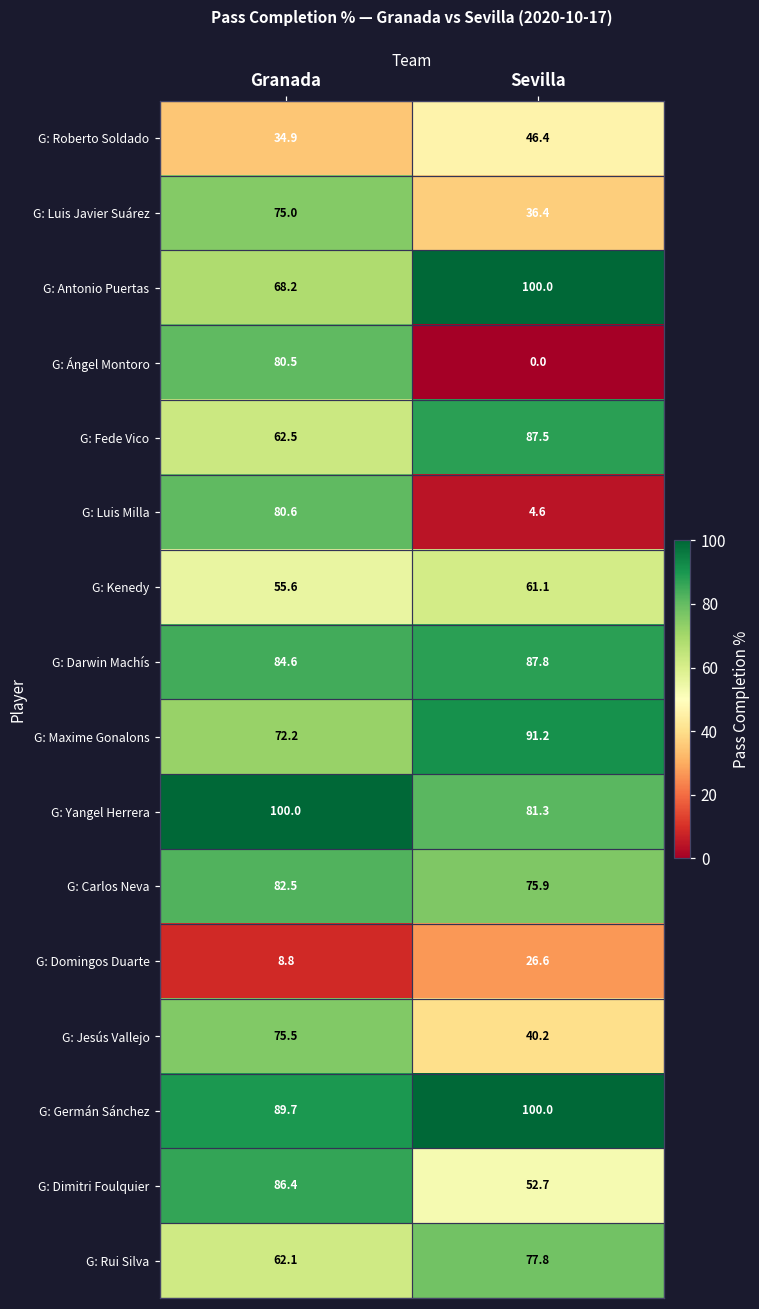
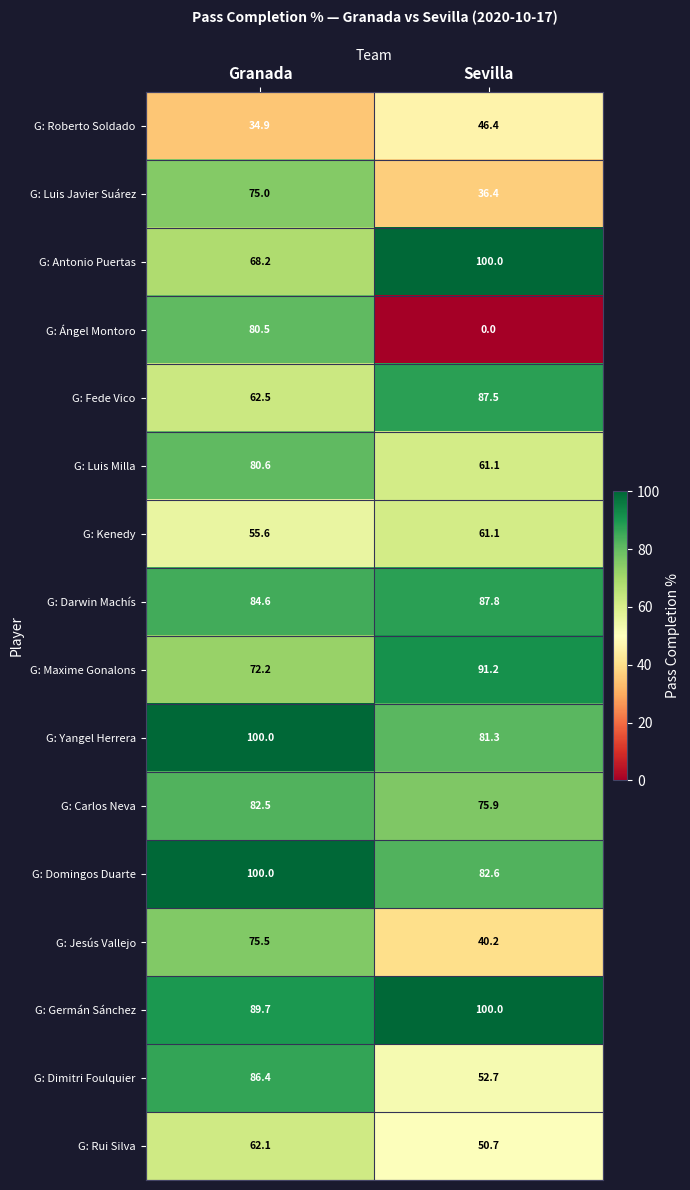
G: Luis Milla, Sevilla: 4.6 -> 61.1
G: Domingos Duarte, Granada: 8.8 -> 100.0
G: Domingos Duarte, Sevilla: 26.6 -> 82.6
G: Rui Silva, Sevilla: 77.8 -> 50.7
